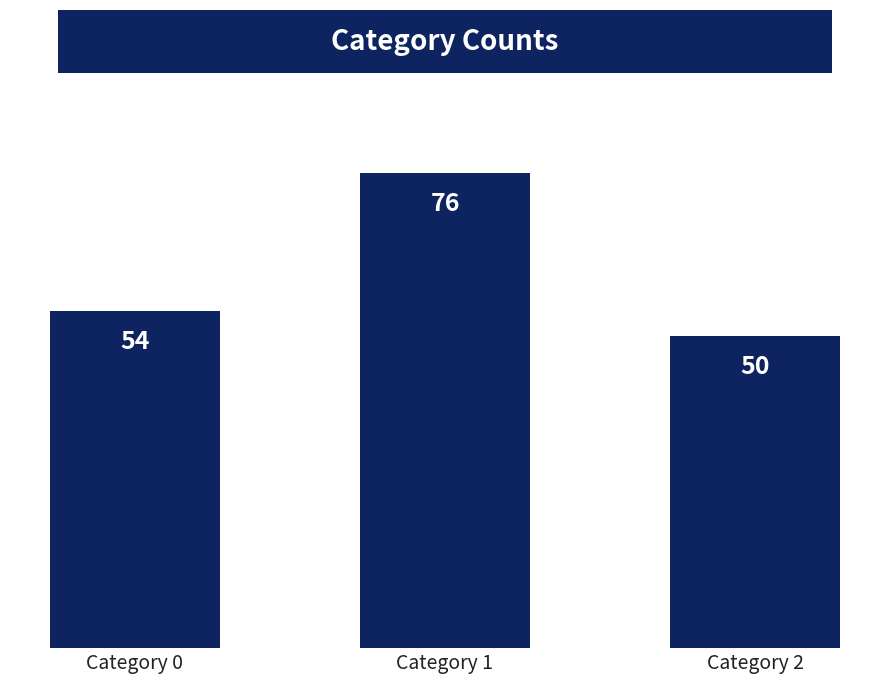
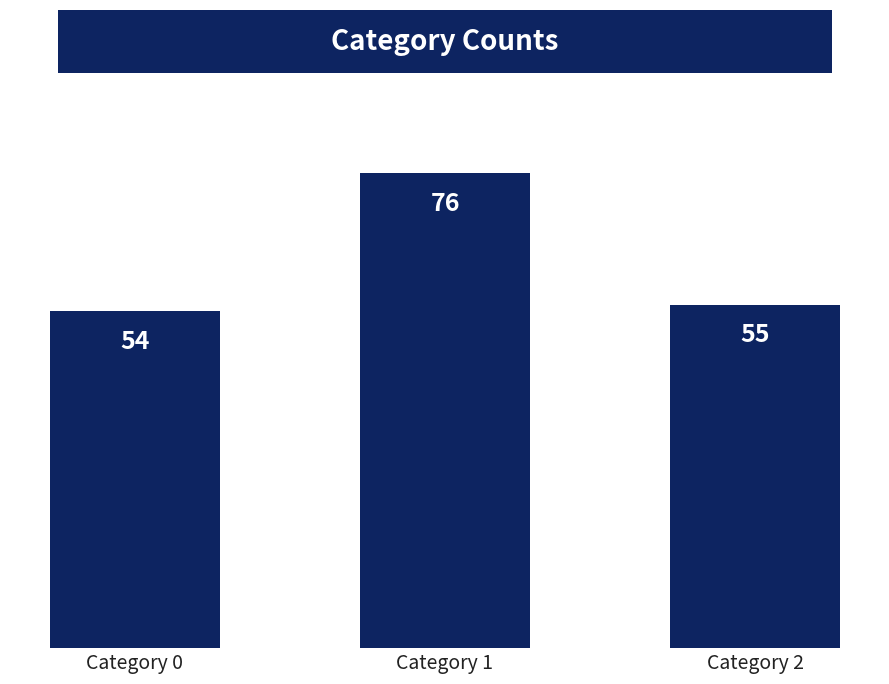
Category 2: 50 -> 55
